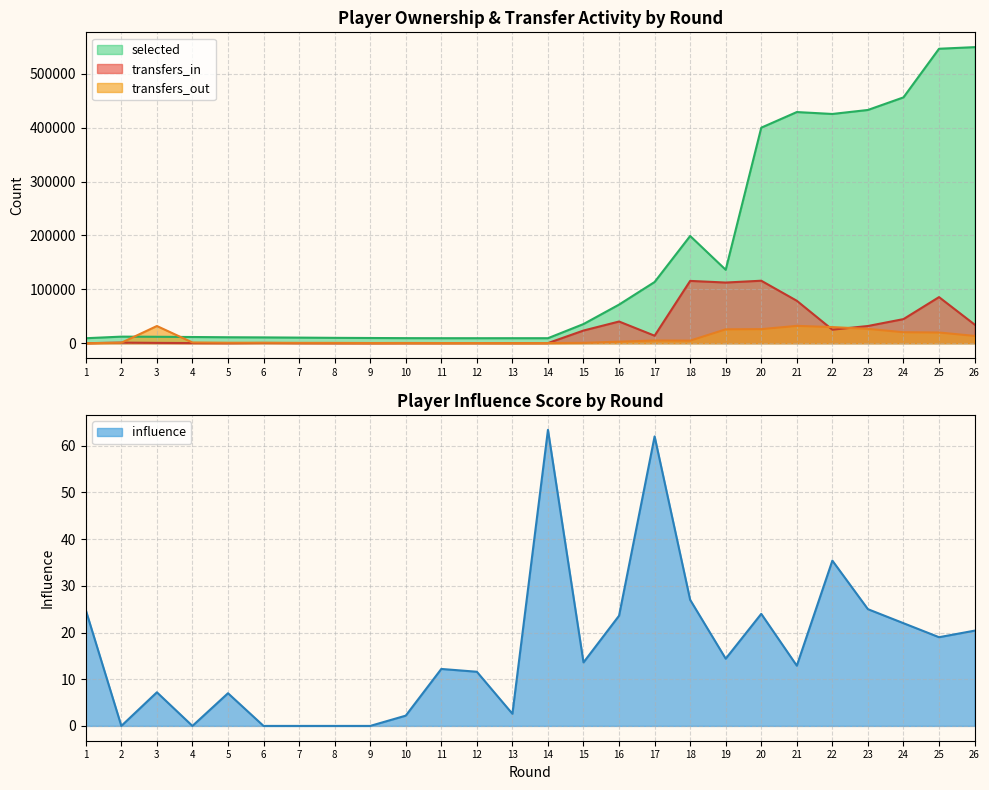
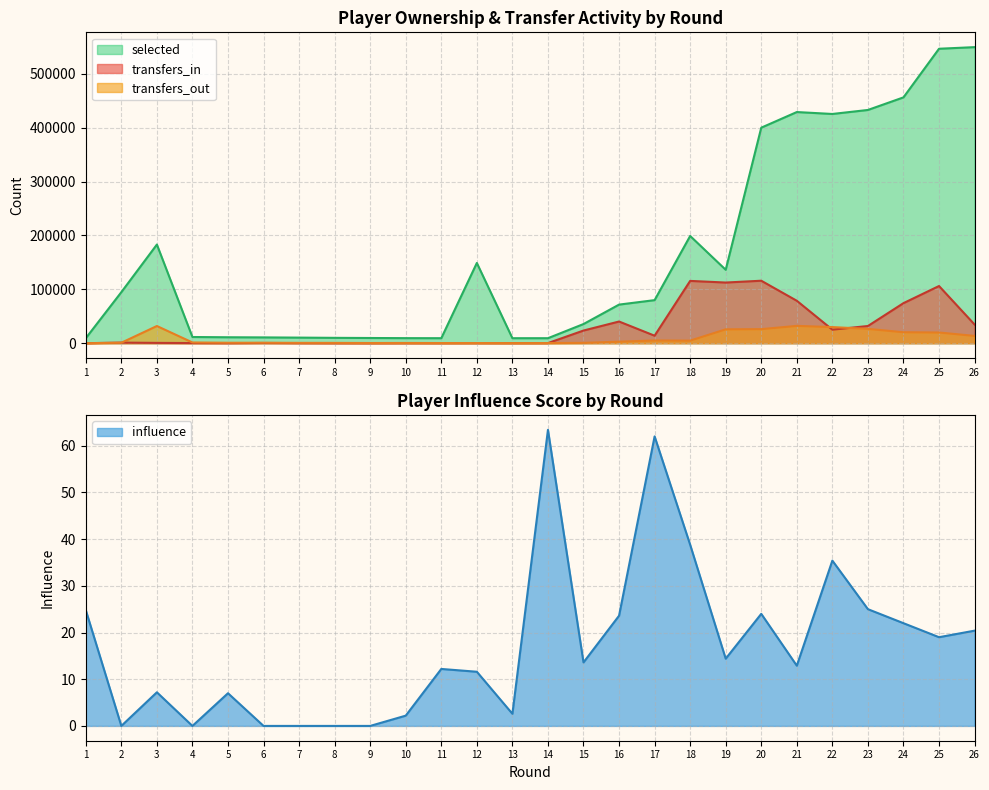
Player Ownership & Transfer Activity by Round, selected, 2: 10000 -> 90000
Player Ownership & Transfer Activity by Round, selected, 3: 10000 -> 180000
Player Ownership & Transfer Activity by Round, selected, 12: 10000 -> 150000
Player Ownership & Transfer Activity by Round, selected, 17: 110000 -> 80000
Player Ownership & Transfer Activity by Round, transfers_in, 24: 40000 -> 70000
Player Ownership & Transfer Activity by Round, transfers_in, 25: 90000 -> 110000
Player Influence Score by Round, 18: 27 -> 39
